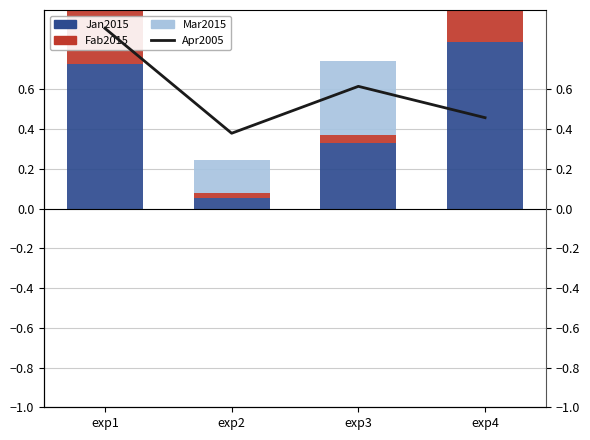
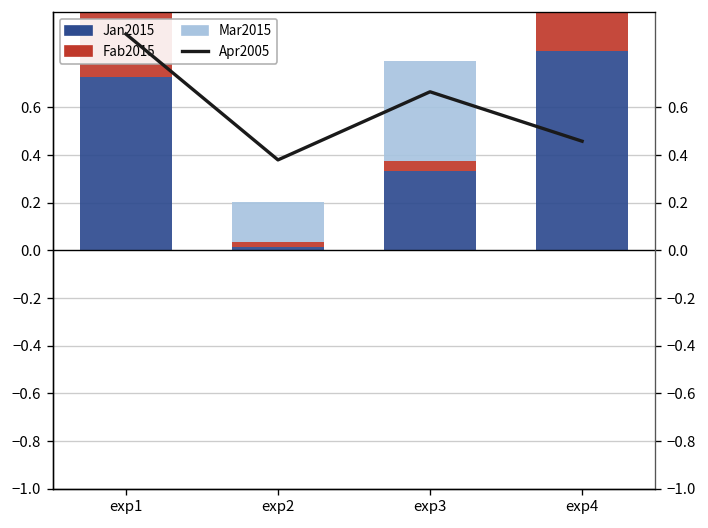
Jan2015, exp2: 0.05 -> 0.01
Mar2015, exp3: 0.37 -> 0.42
Apr2005, exp3: 0.62 -> 0.67
